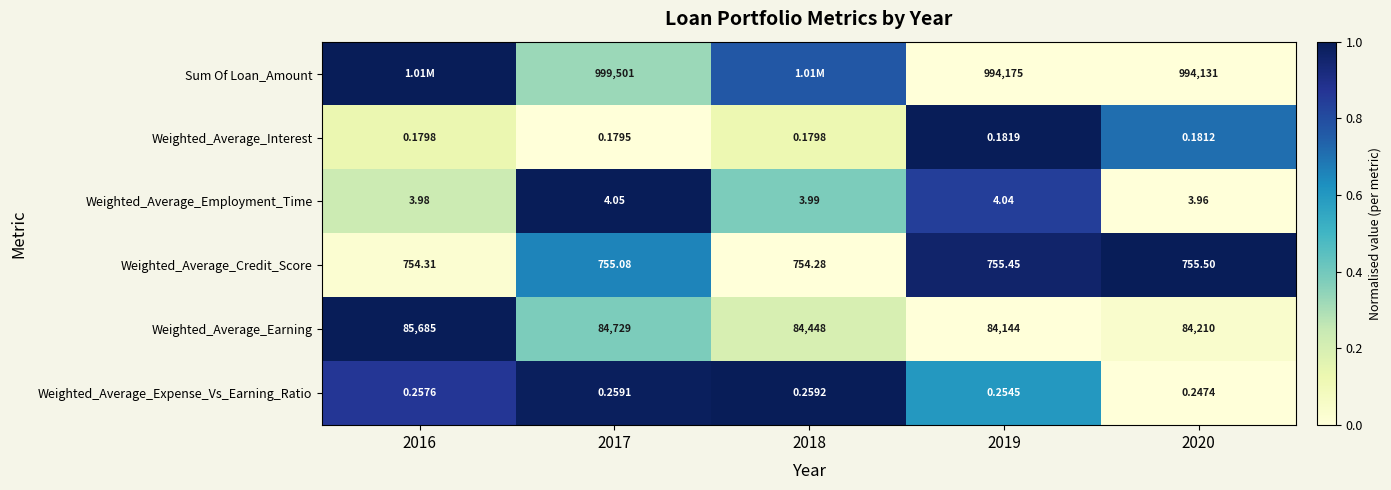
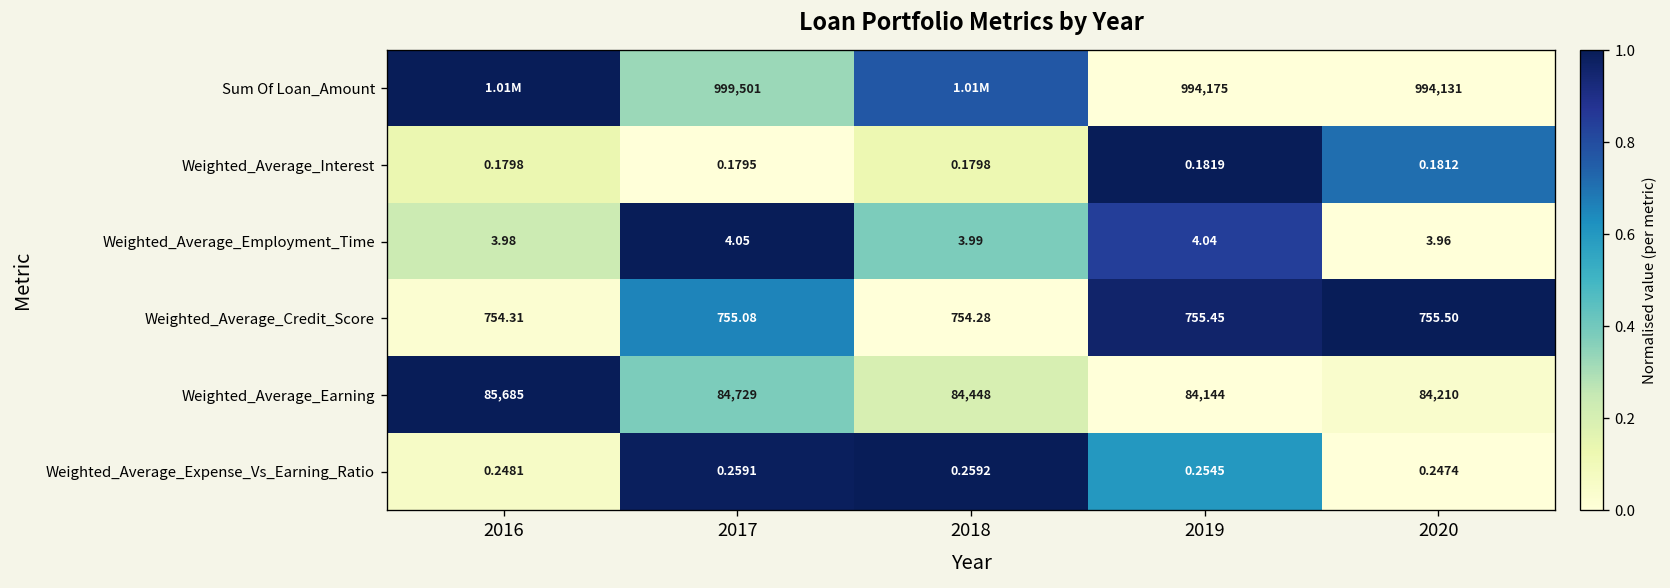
Weighted_Average_Expense_Vs_Earning_Ratio, 2016: 0.2576 -> 0.2481
